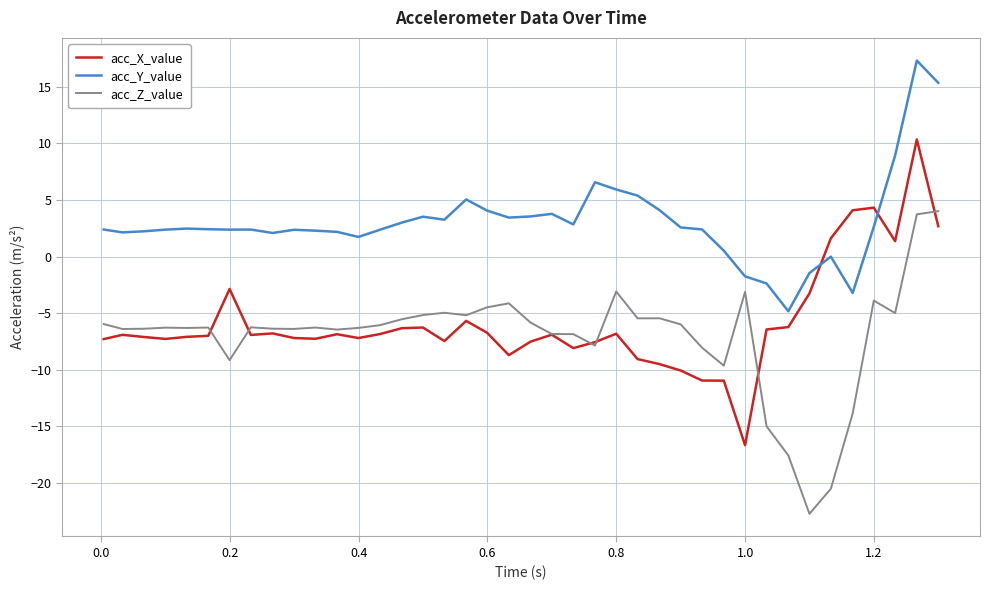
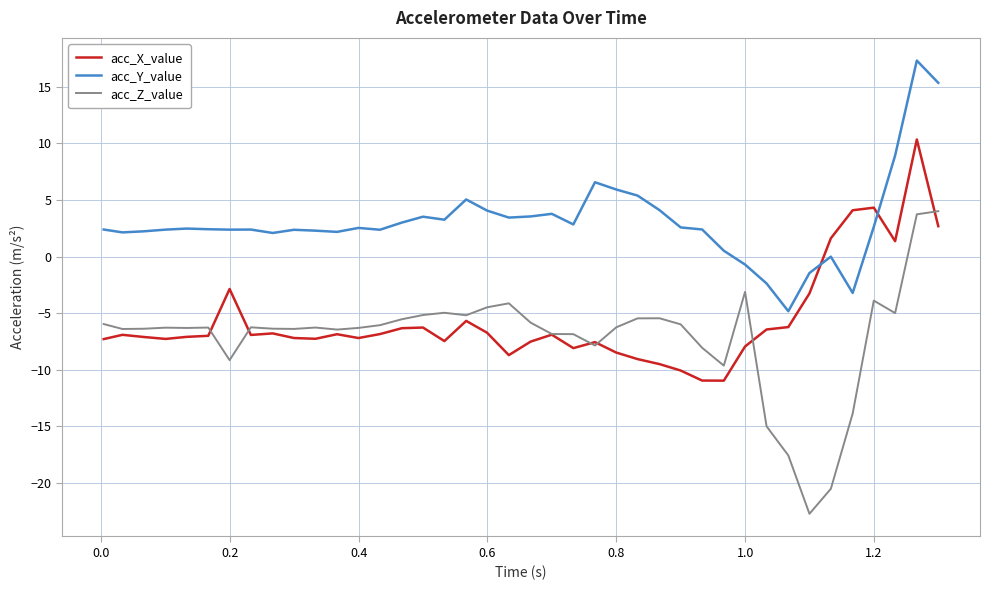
acc_Y_value, 0.4: 1.7 -> 2.5
acc_X_value, 0.8: -6.8 -> -8.5
acc_Z_value, 0.8: -3.1 -> -6.2
acc_X_value, 1.0: -16.7 -> -7.9
acc_Y_value, 1.0: -1.7 -> -0.7
